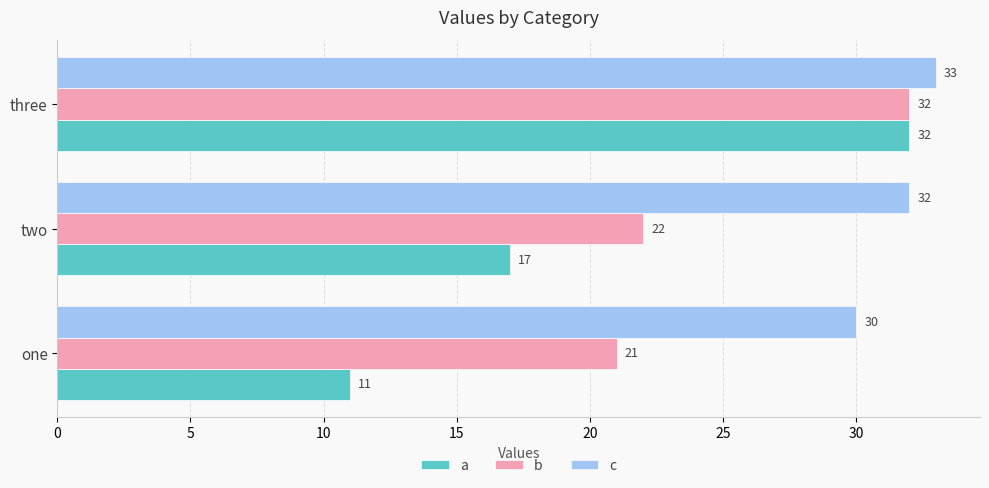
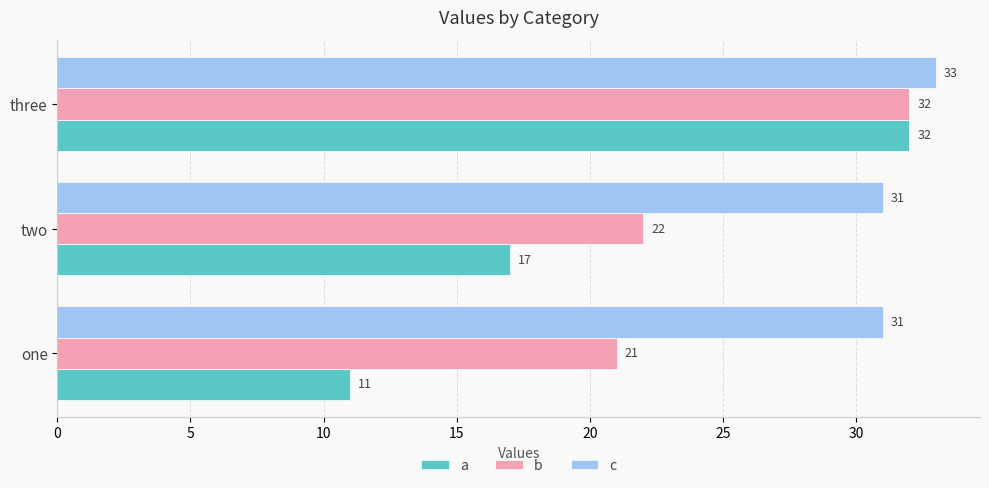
c, two: 32 -> 31
c, one: 30 -> 31
